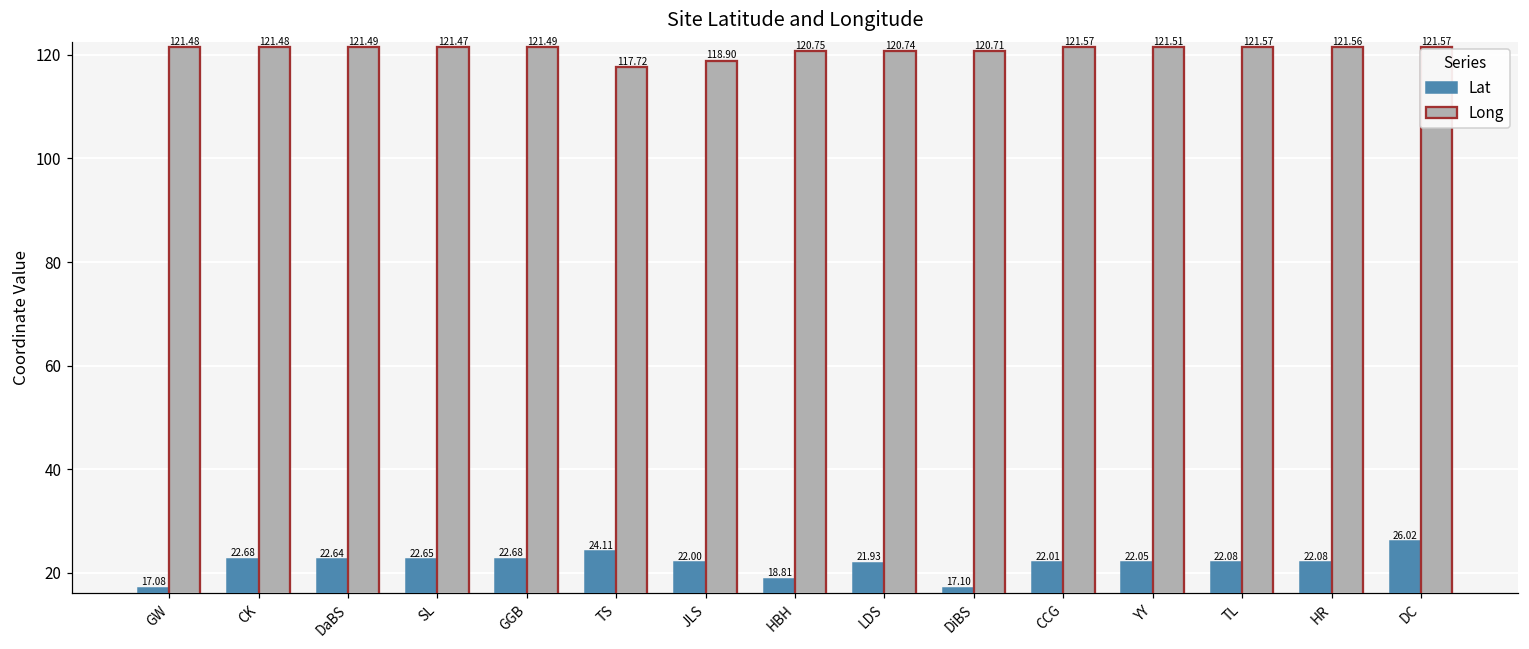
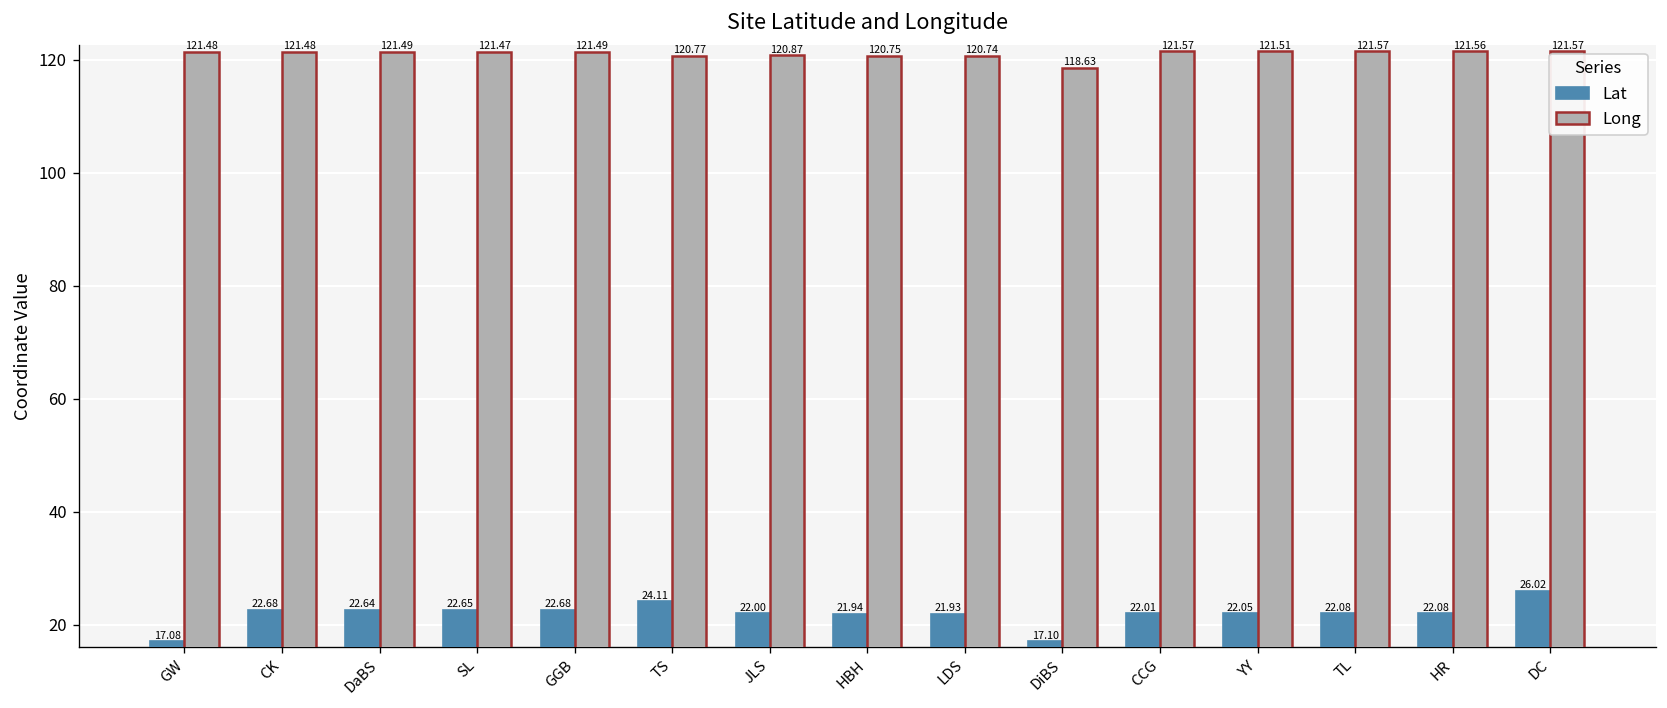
Long, TS: 117.72 -> 120.77
Long, JLS: 118.90 -> 120.87
Lat, HBH: 18.81 -> 21.94
Long, DiBS: 120.71 -> 118.63
